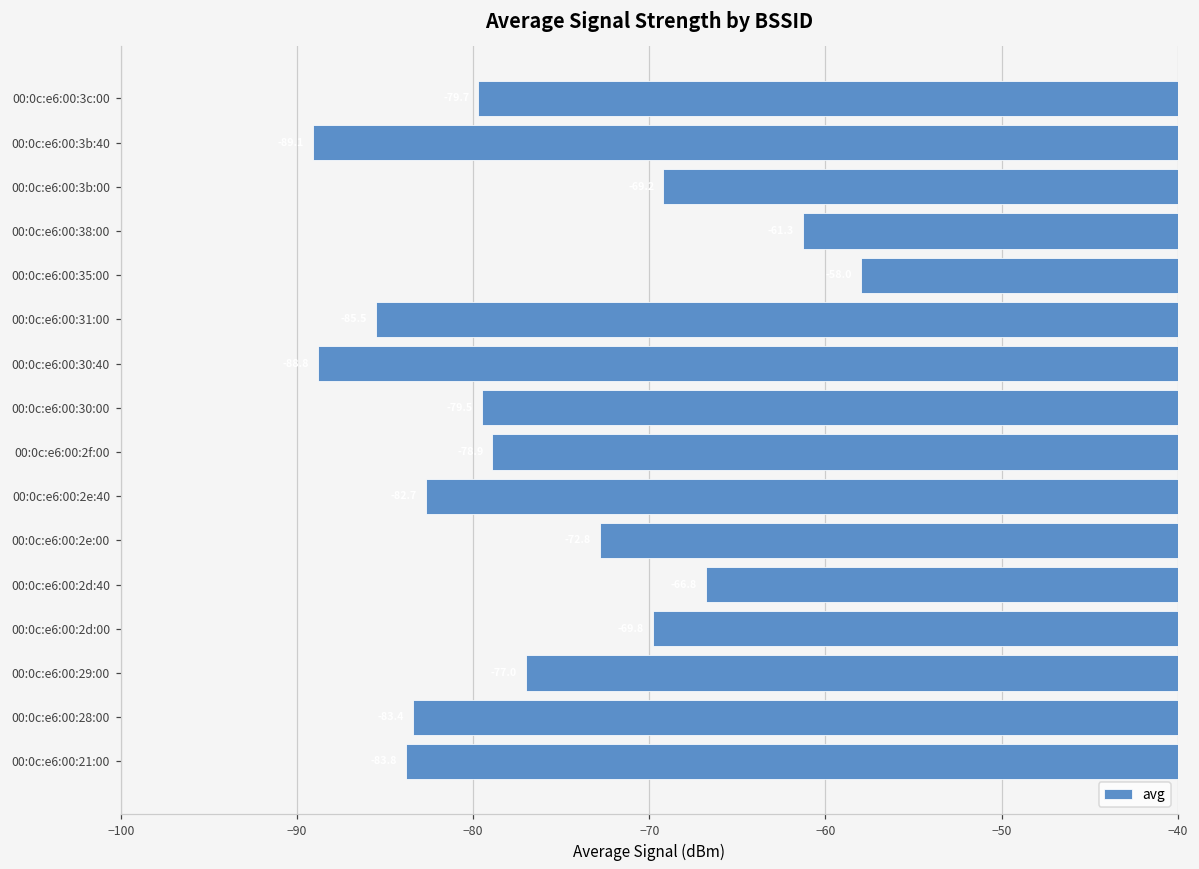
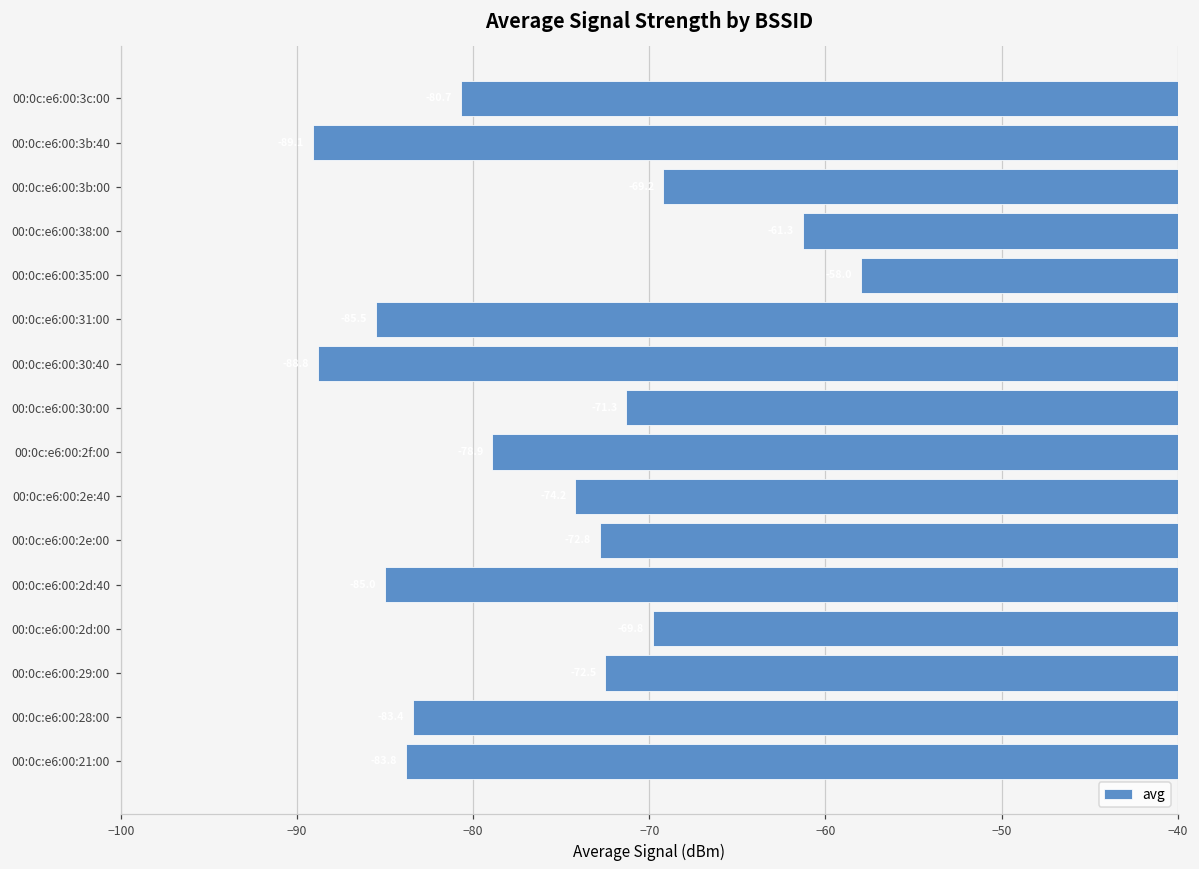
00:0c:e6:00:3c:00: -79.7 -> -80.7
00:0c:e6:00:30:00: -79.5 -> -71.3
00:0c:e6:00:2e:40: -82.7 -> -74.2
00:0c:e6:00:2d:40: -66.8 -> -85.0
00:0c:e6:00:29:00: -77.0 -> -72.5
